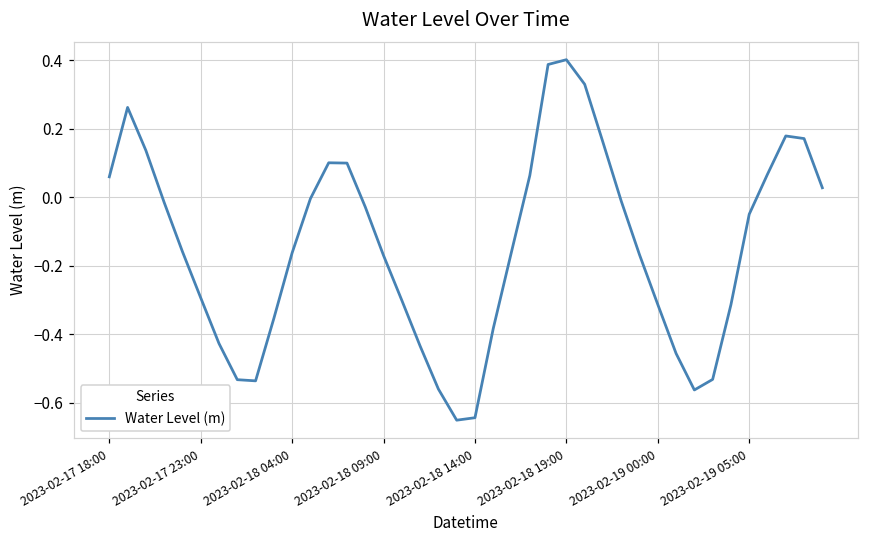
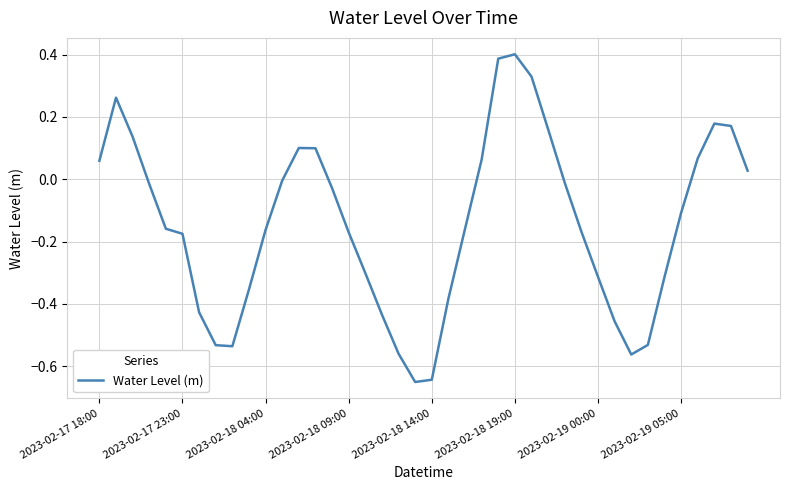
2023-02-17 23:00: -0.29 -> -0.18
2023-02-19 05:00: -0.05 -> -0.11
